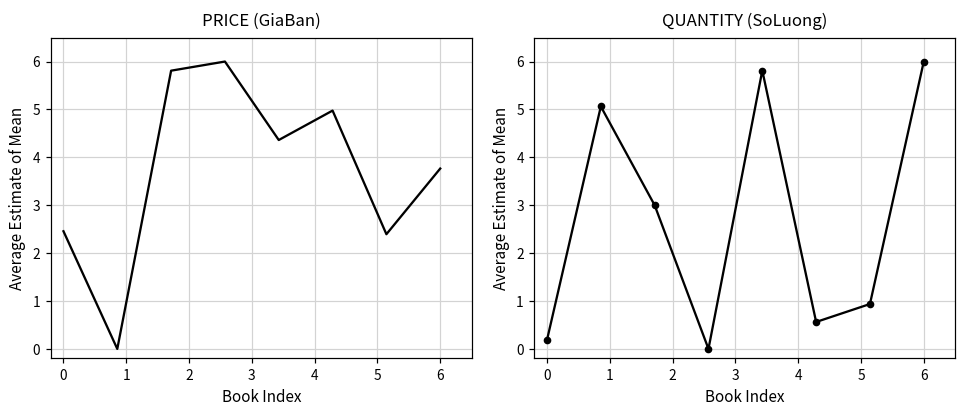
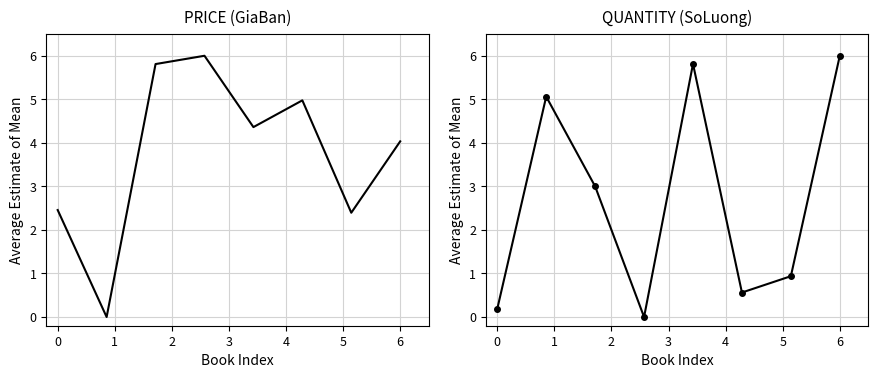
PRICE (GiaBan), 6: 3.8 -> 4.0
